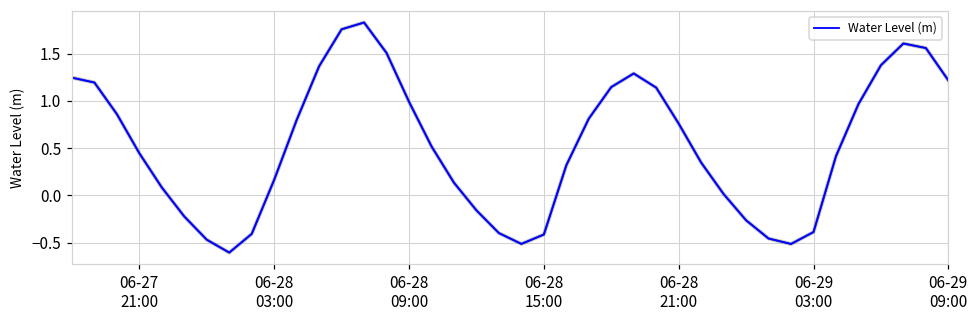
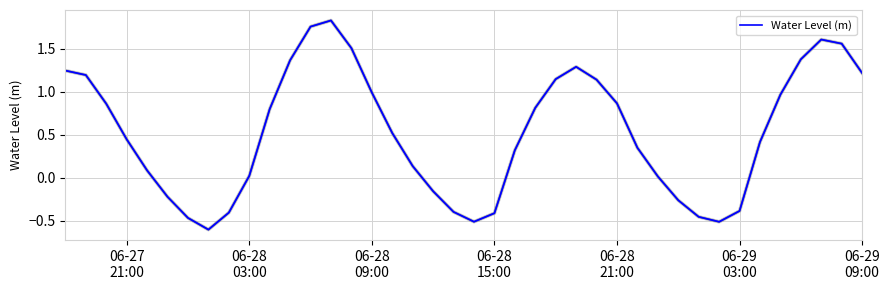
06-28 03:00: 0.2 -> 0.0
06-28 21:00: 0.8 -> 0.9
